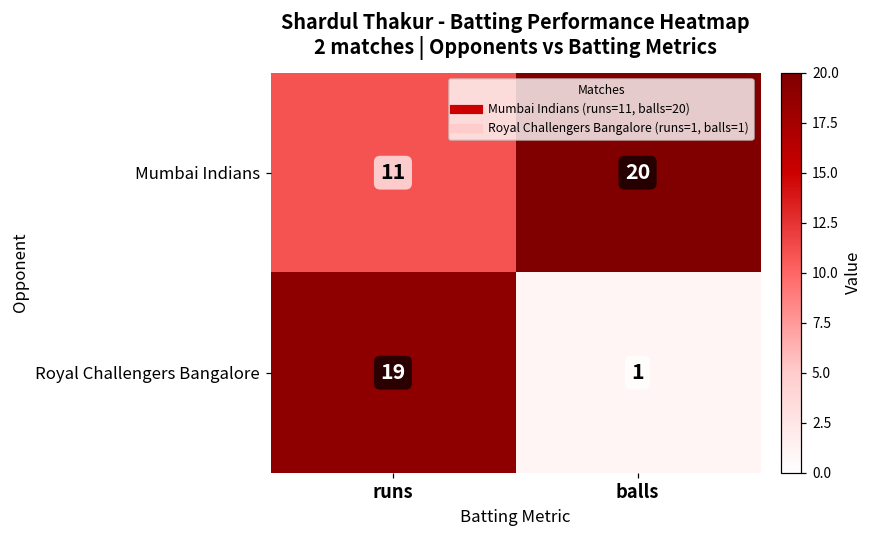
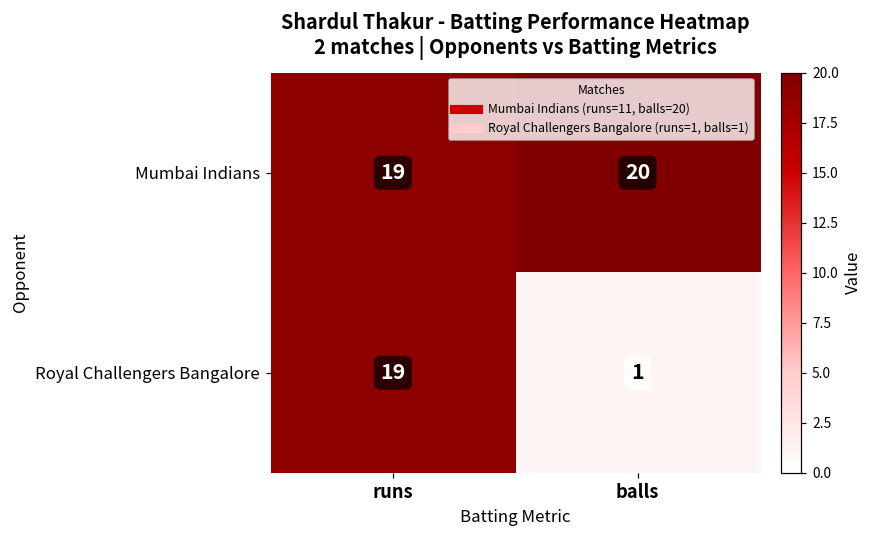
Mumbai Indians, runs: 11 -> 19
